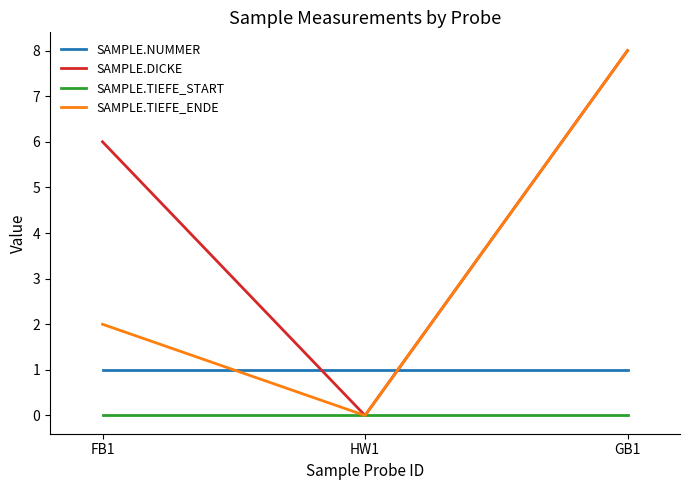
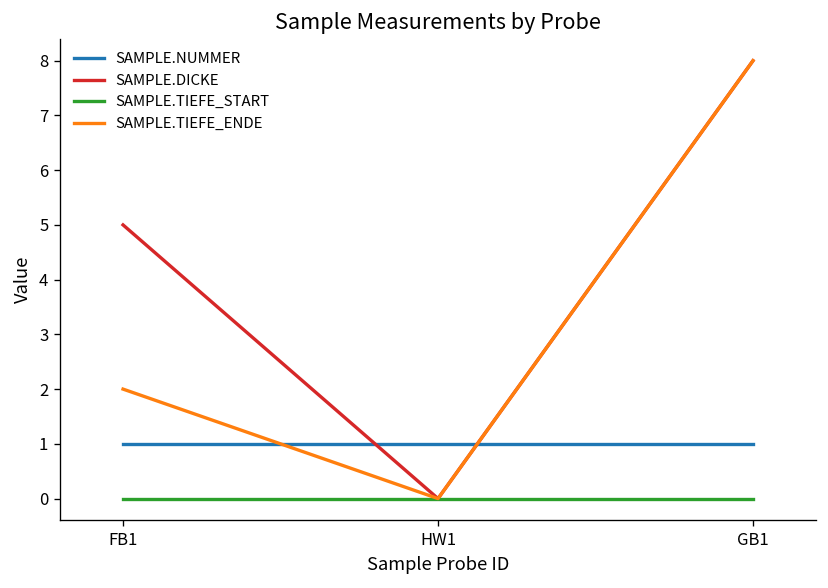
SAMPLE.DICKE, FB1: 6 -> 5
